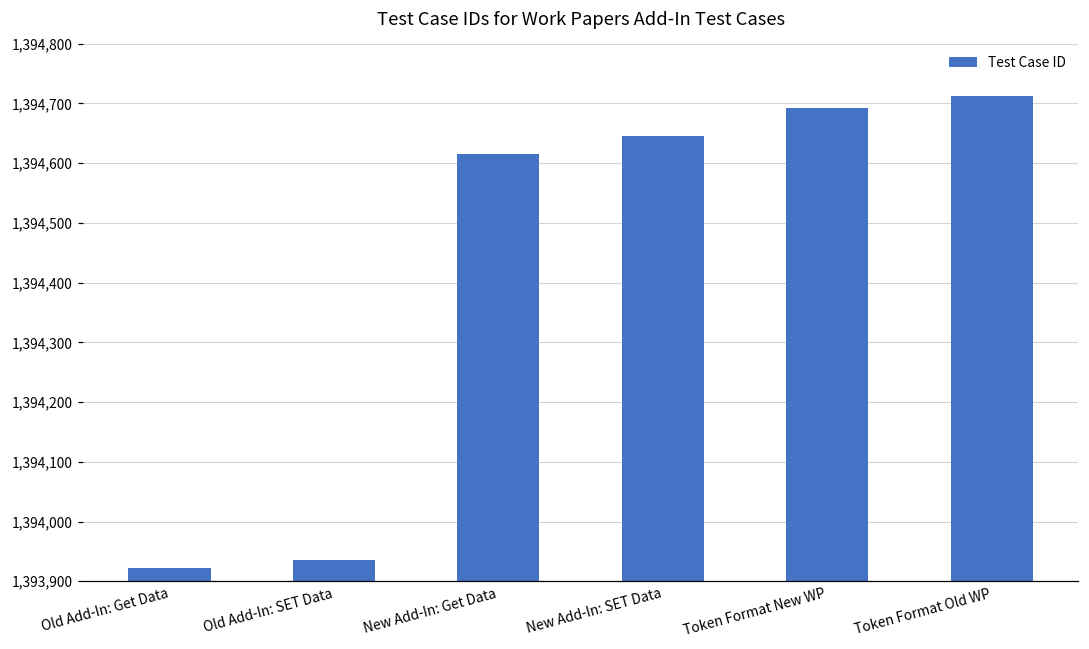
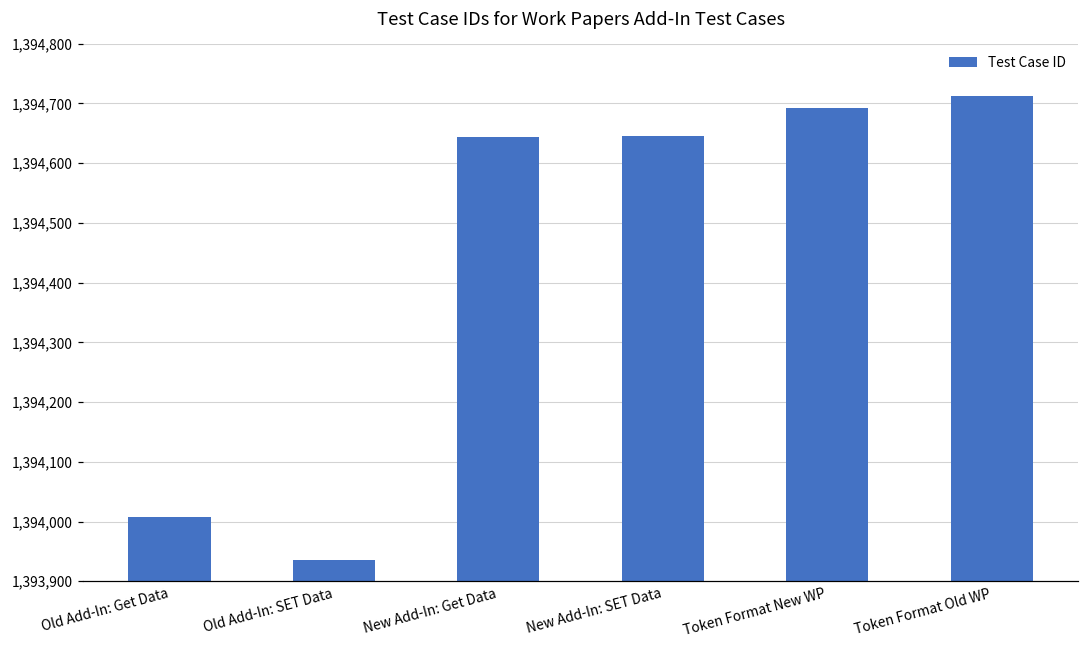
Old Add-In: Get Data: 1,393,920 -> 1,394,010
New Add-In: Get Data: 1,394,620 -> 1,394,640
